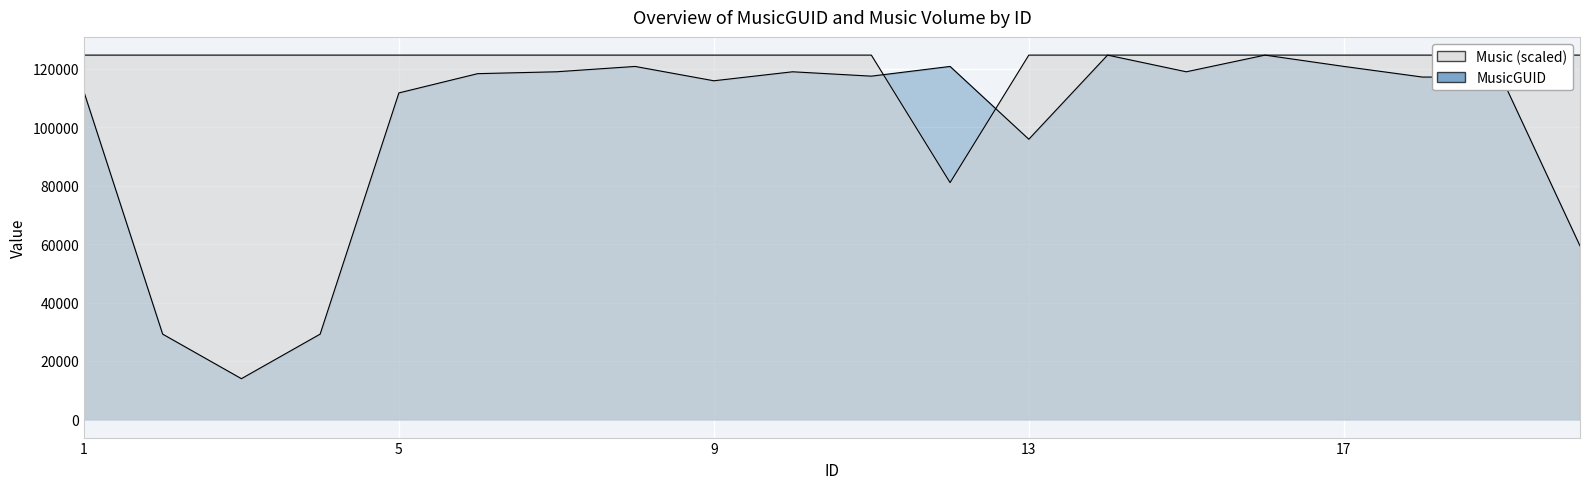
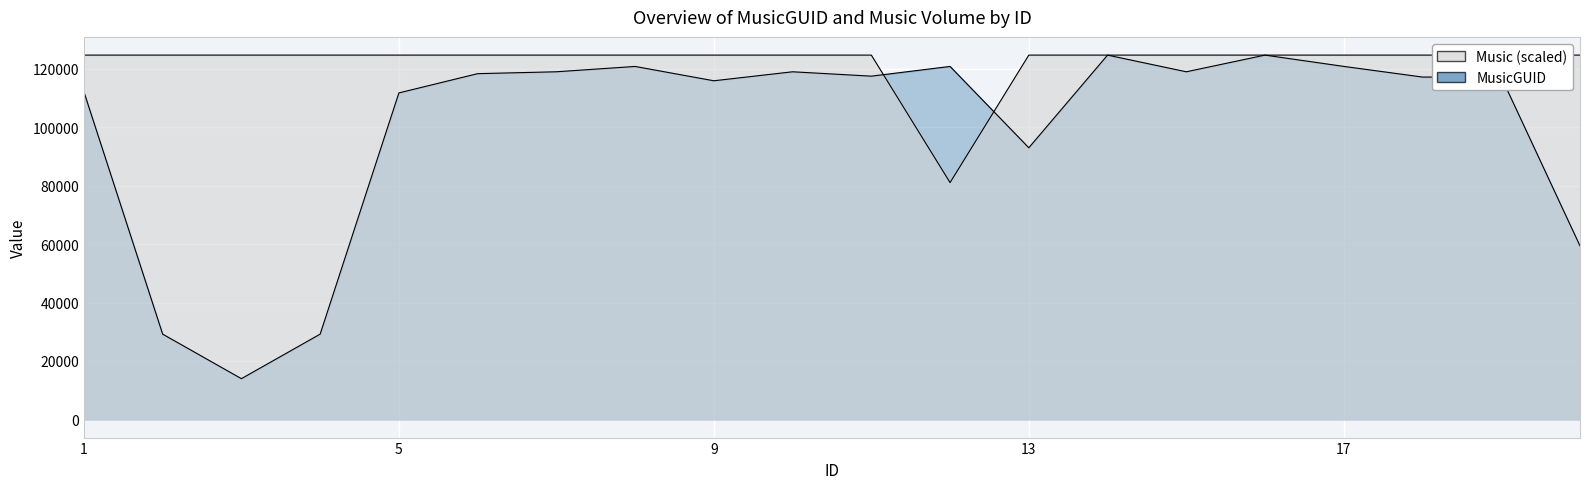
MusicGUID, 13: 96000 -> 93000
